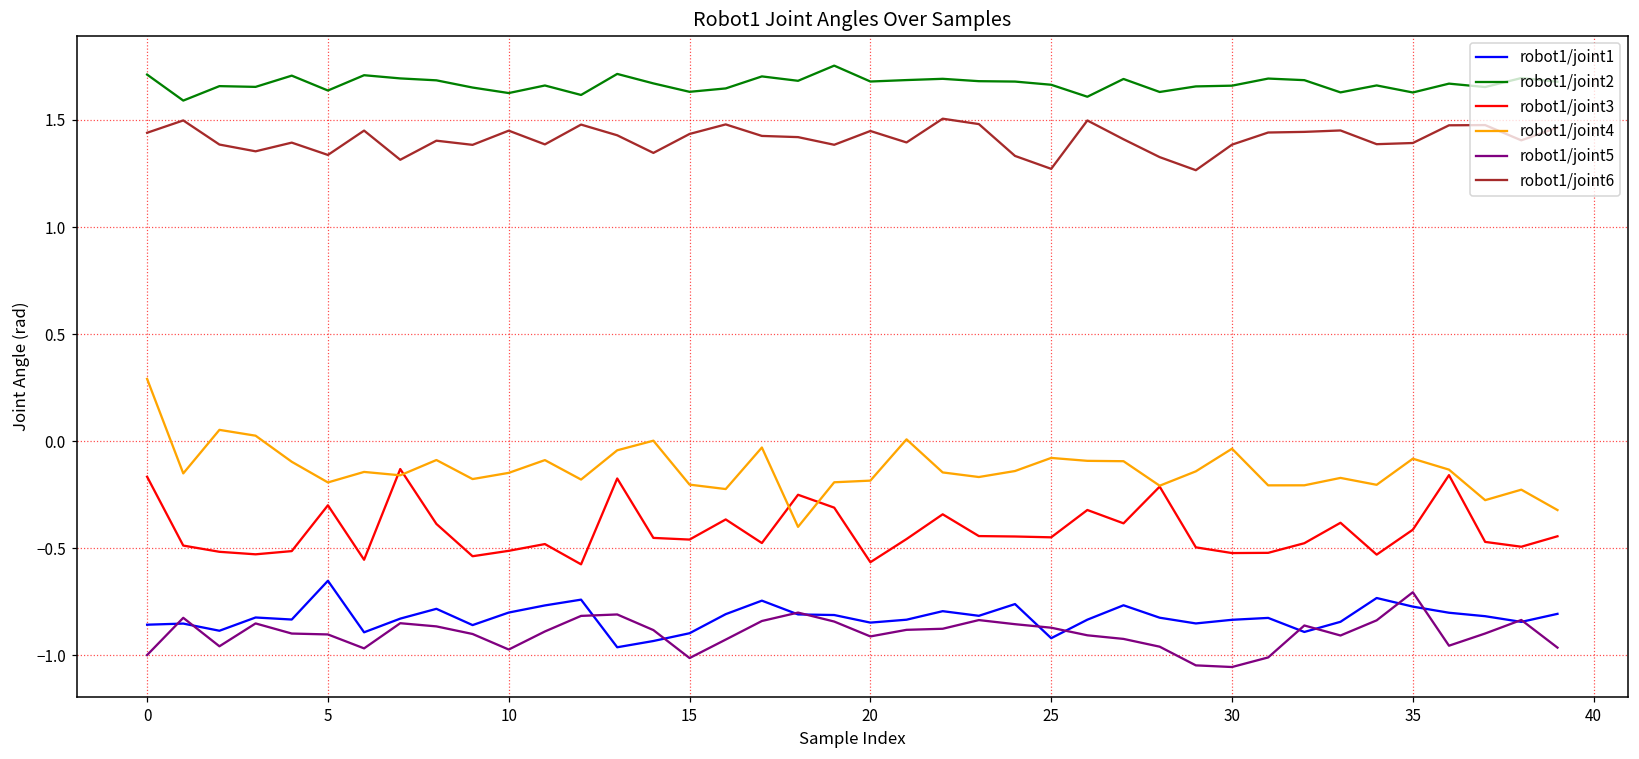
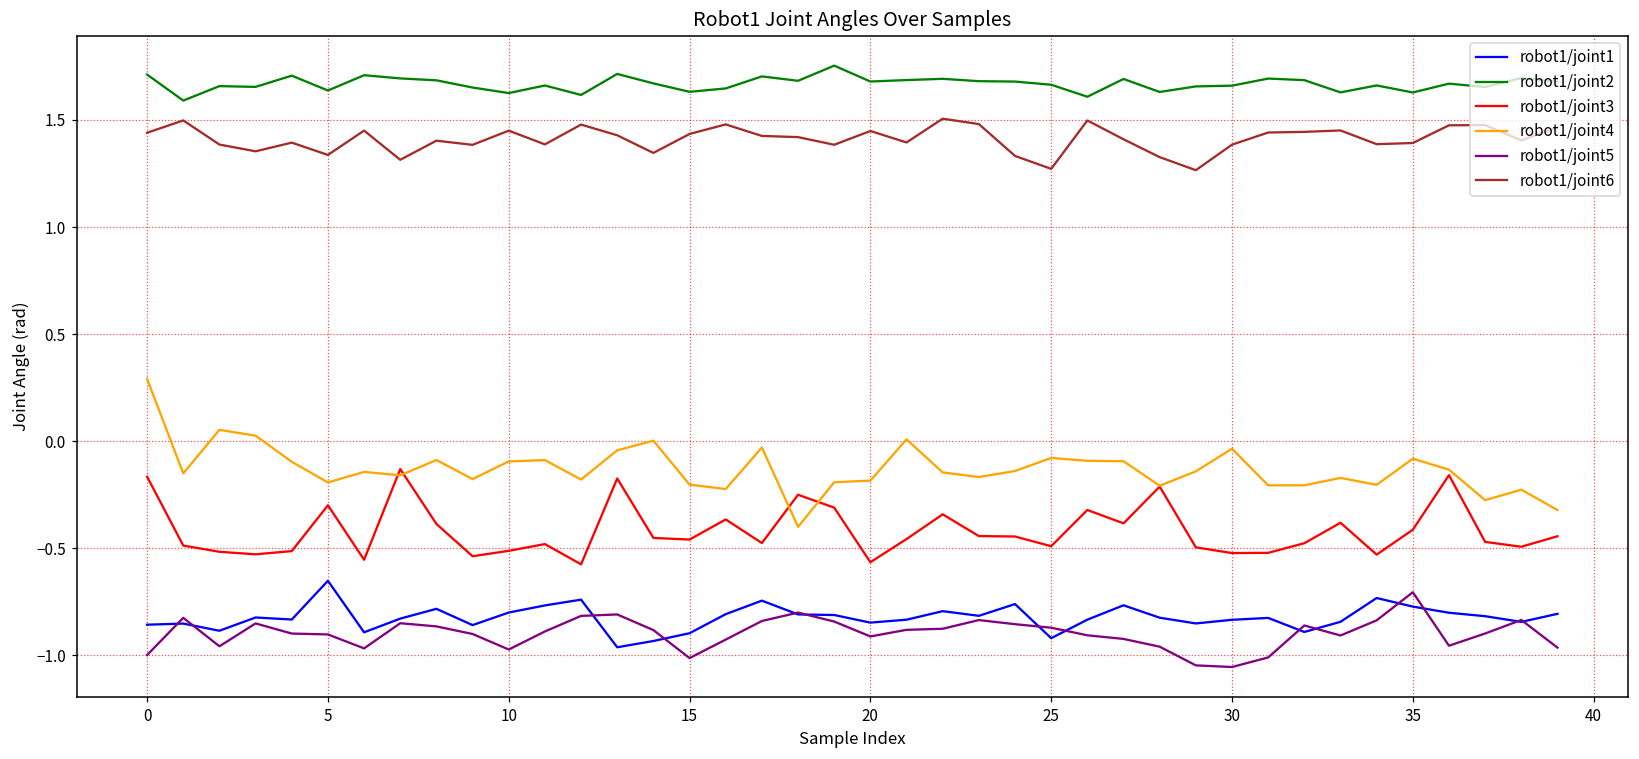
robot1/joint4, 10: -0.15 -> -0.09
robot1/joint3, 25: -0.45 -> -0.49
